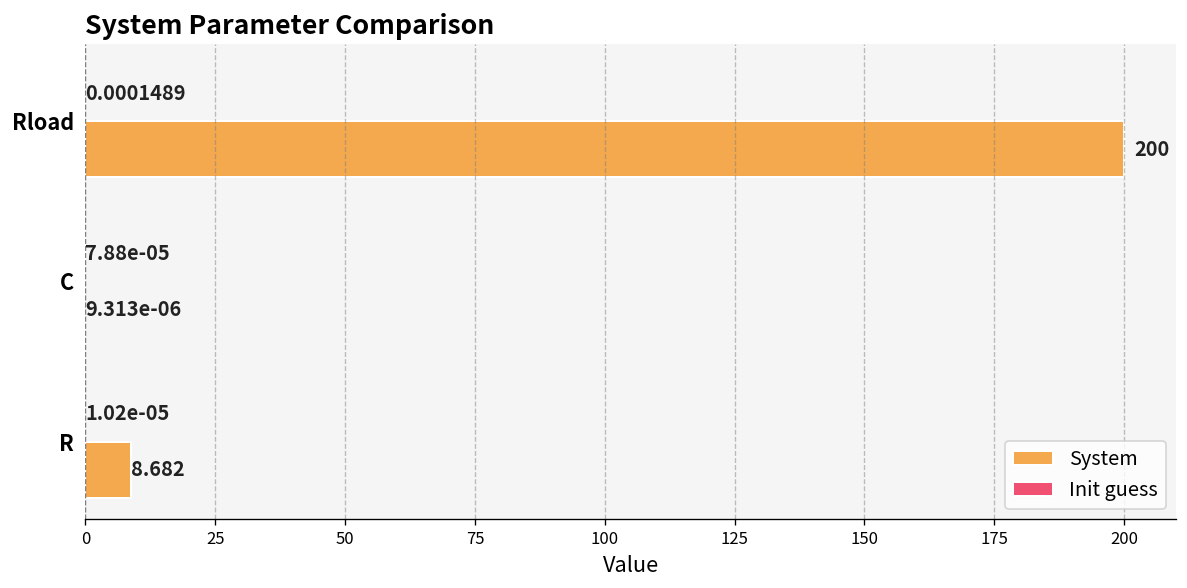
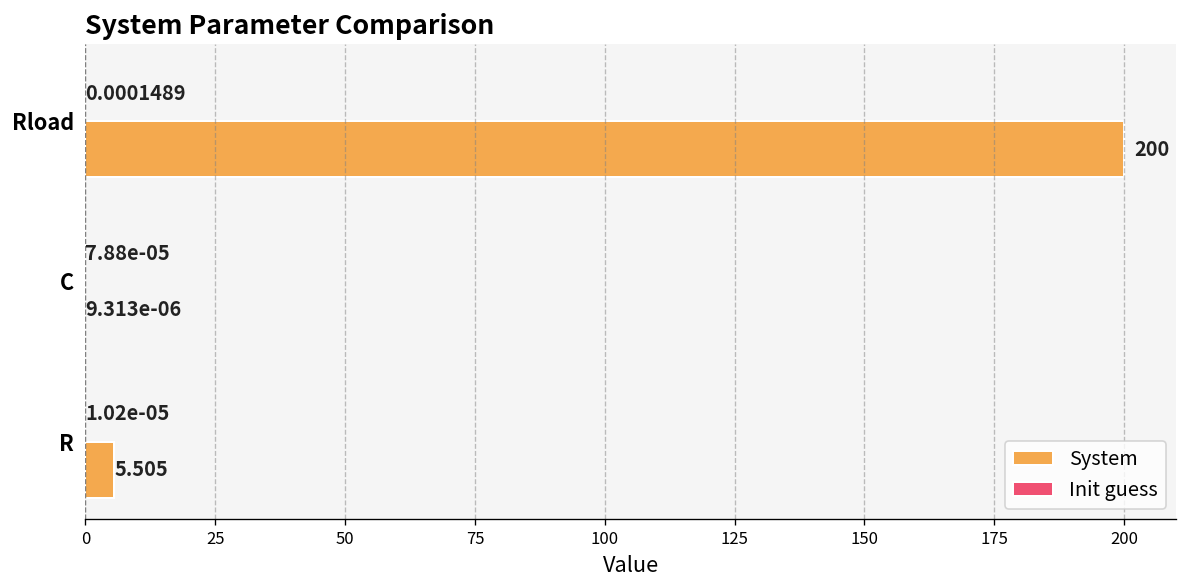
System, R: 8.682 -> 5.505
